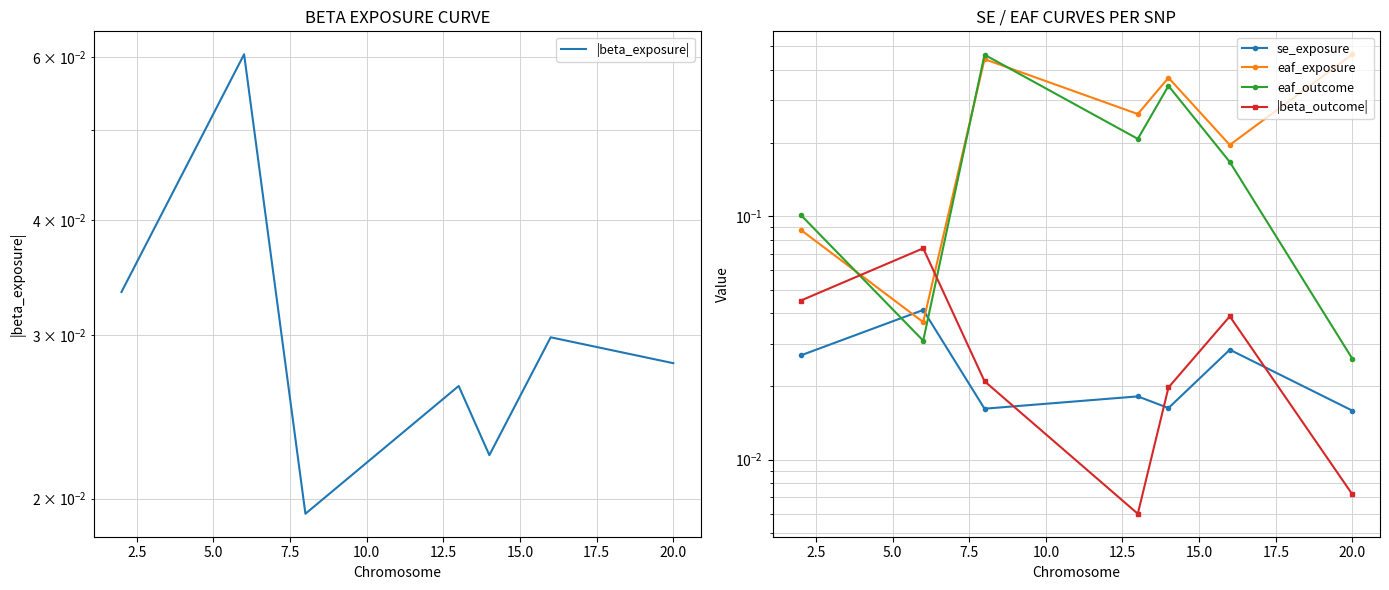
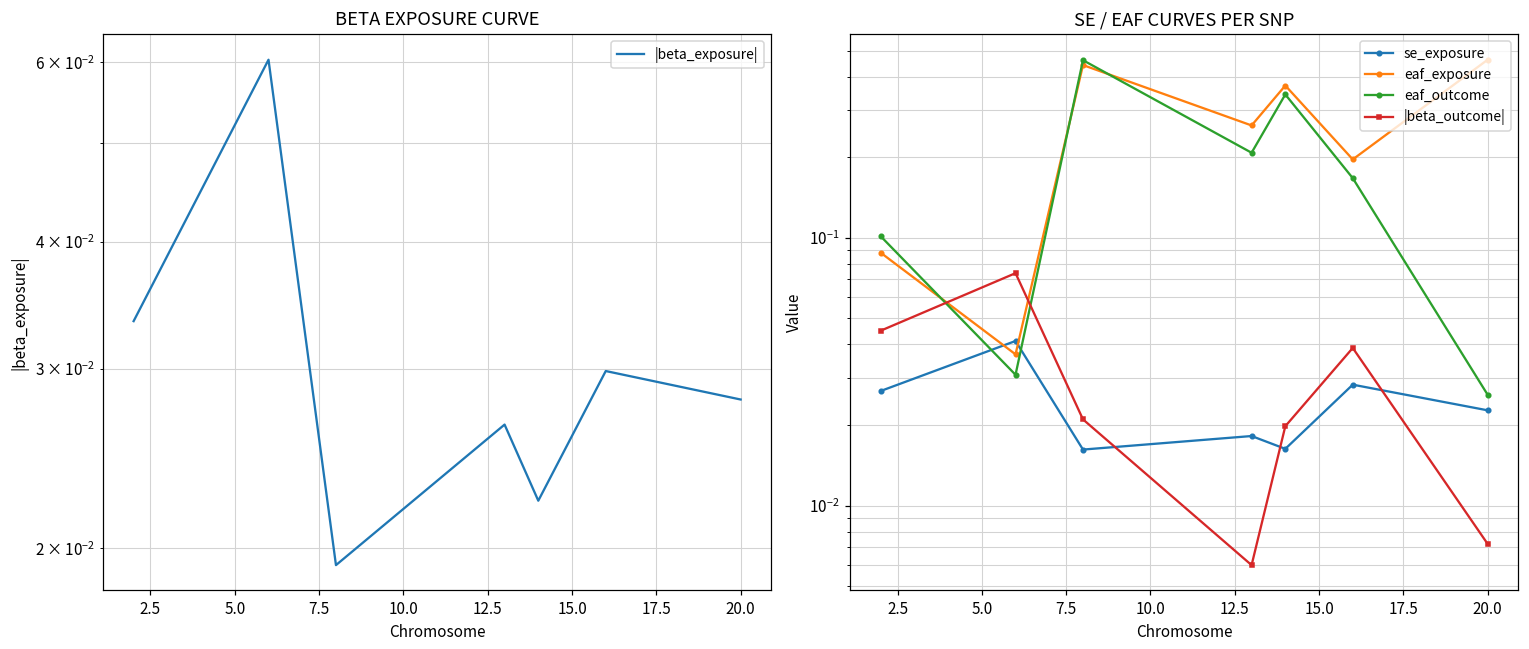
SE / EAF CURVES PER SNP, se_exposure, 20.0: 0.016 -> 0.023
